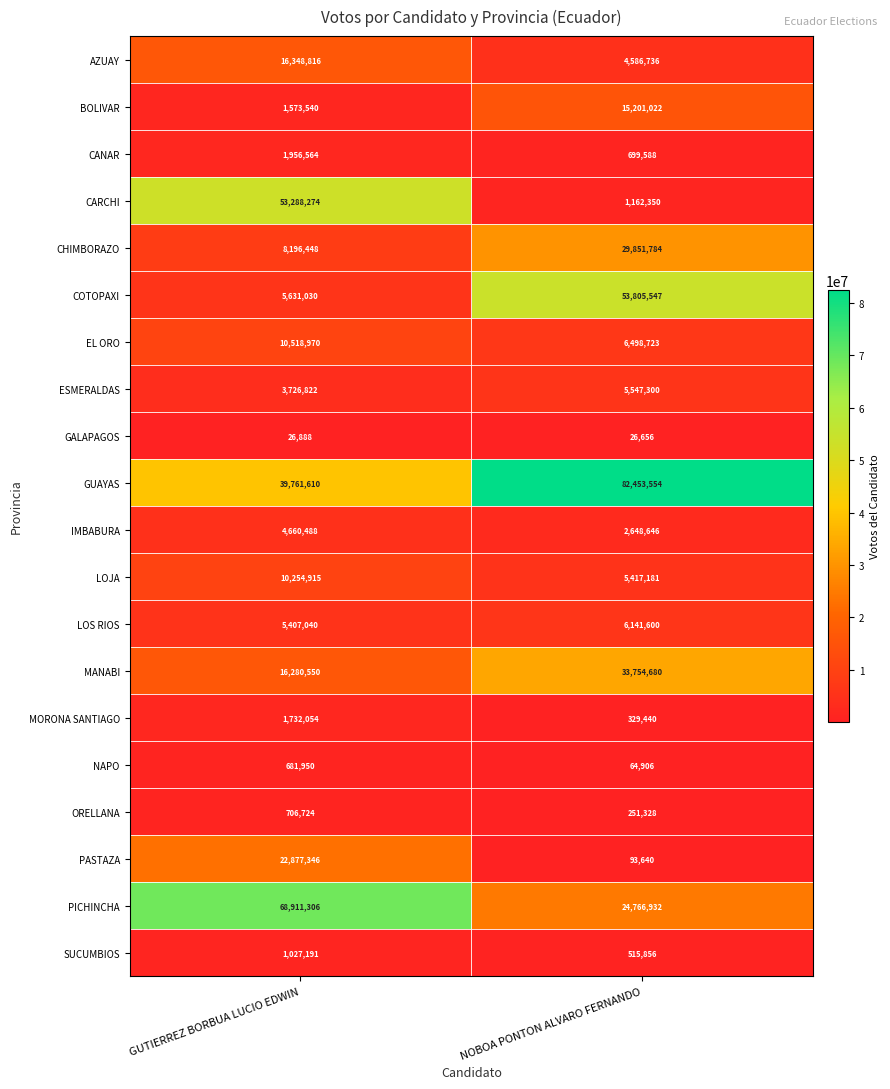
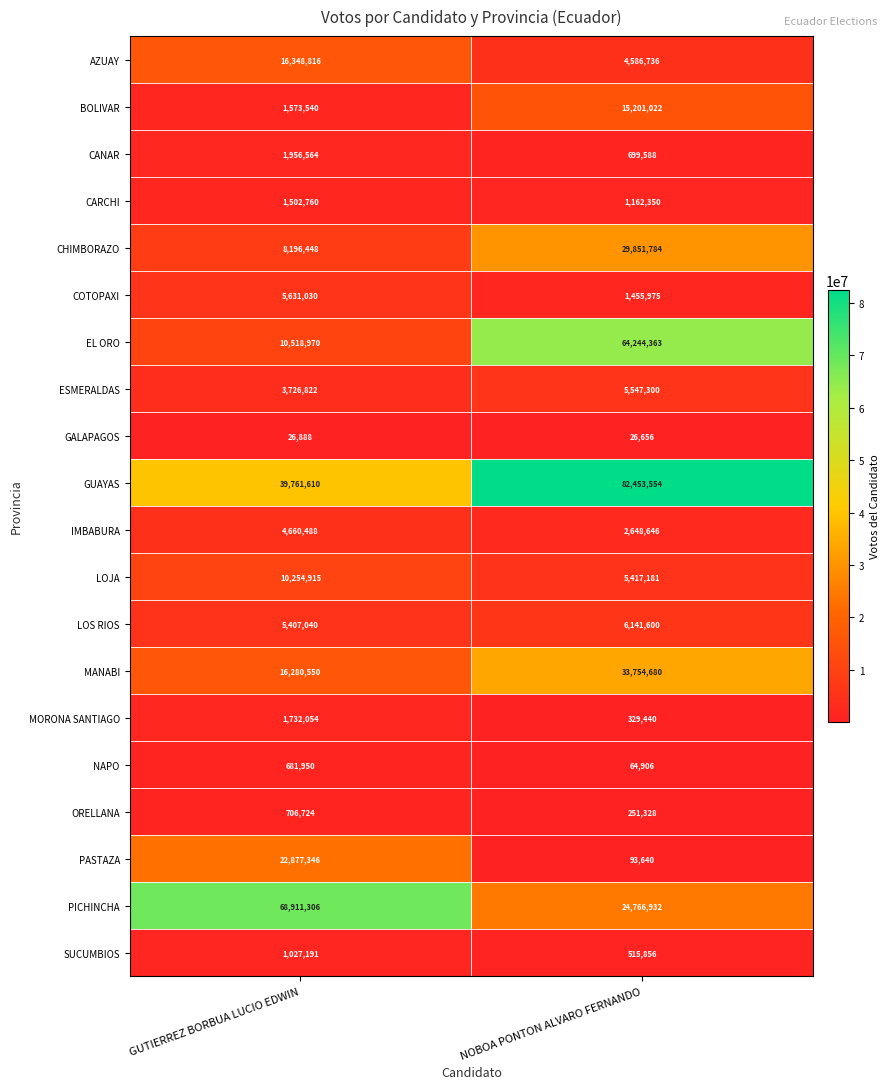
CARCHI, GUTIERREZ BORBUA LUCIO EDWIN: 53,288,274 -> 1,502,760
COTOPAXI, NOBOA PONTON ALVARO FERNANDO: 53,805,547 -> 1,455,975
EL ORO, NOBOA PONTON ALVARO FERNANDO: 6,498,723 -> 64,244,363
